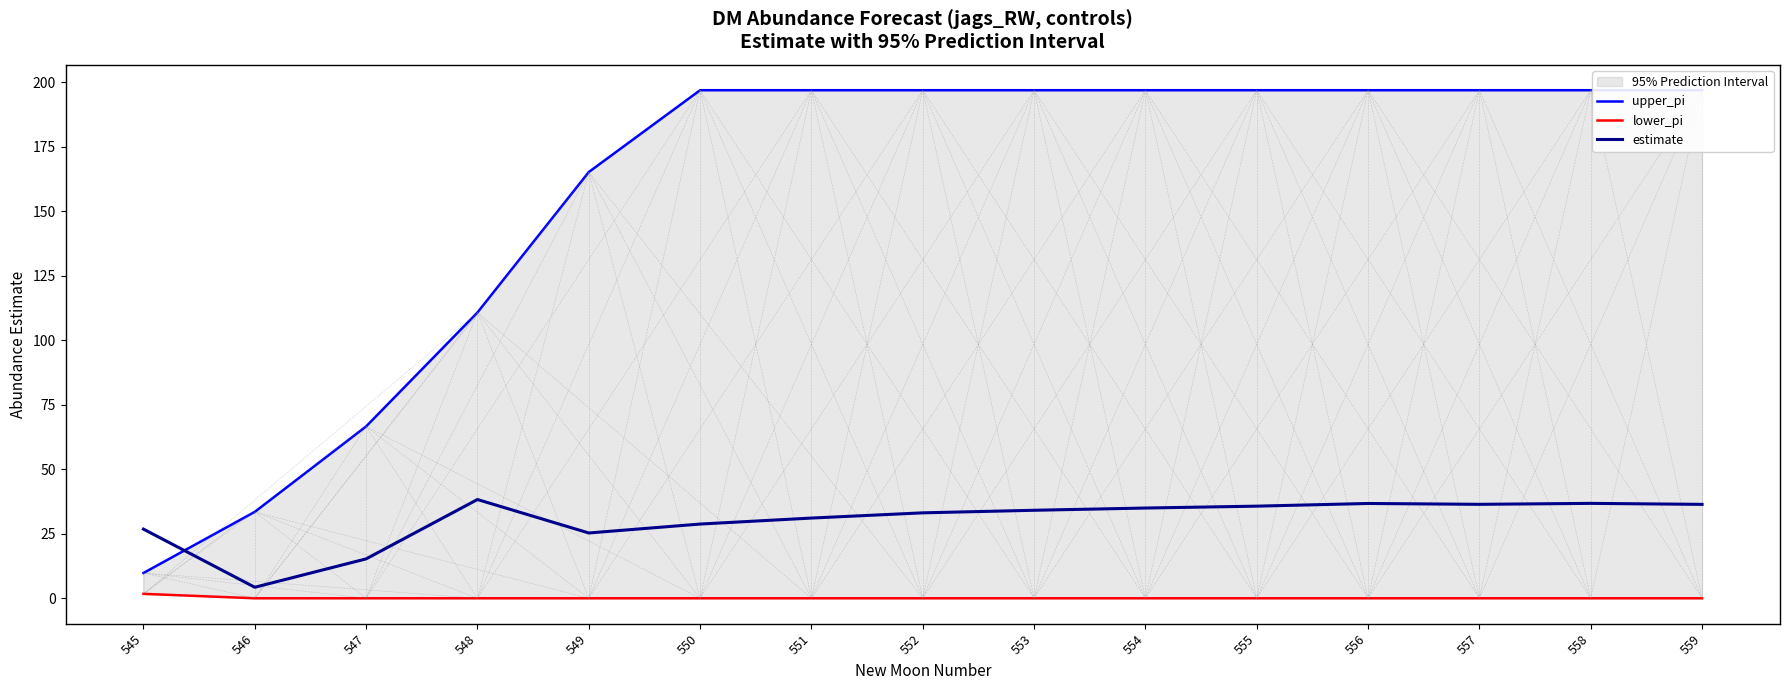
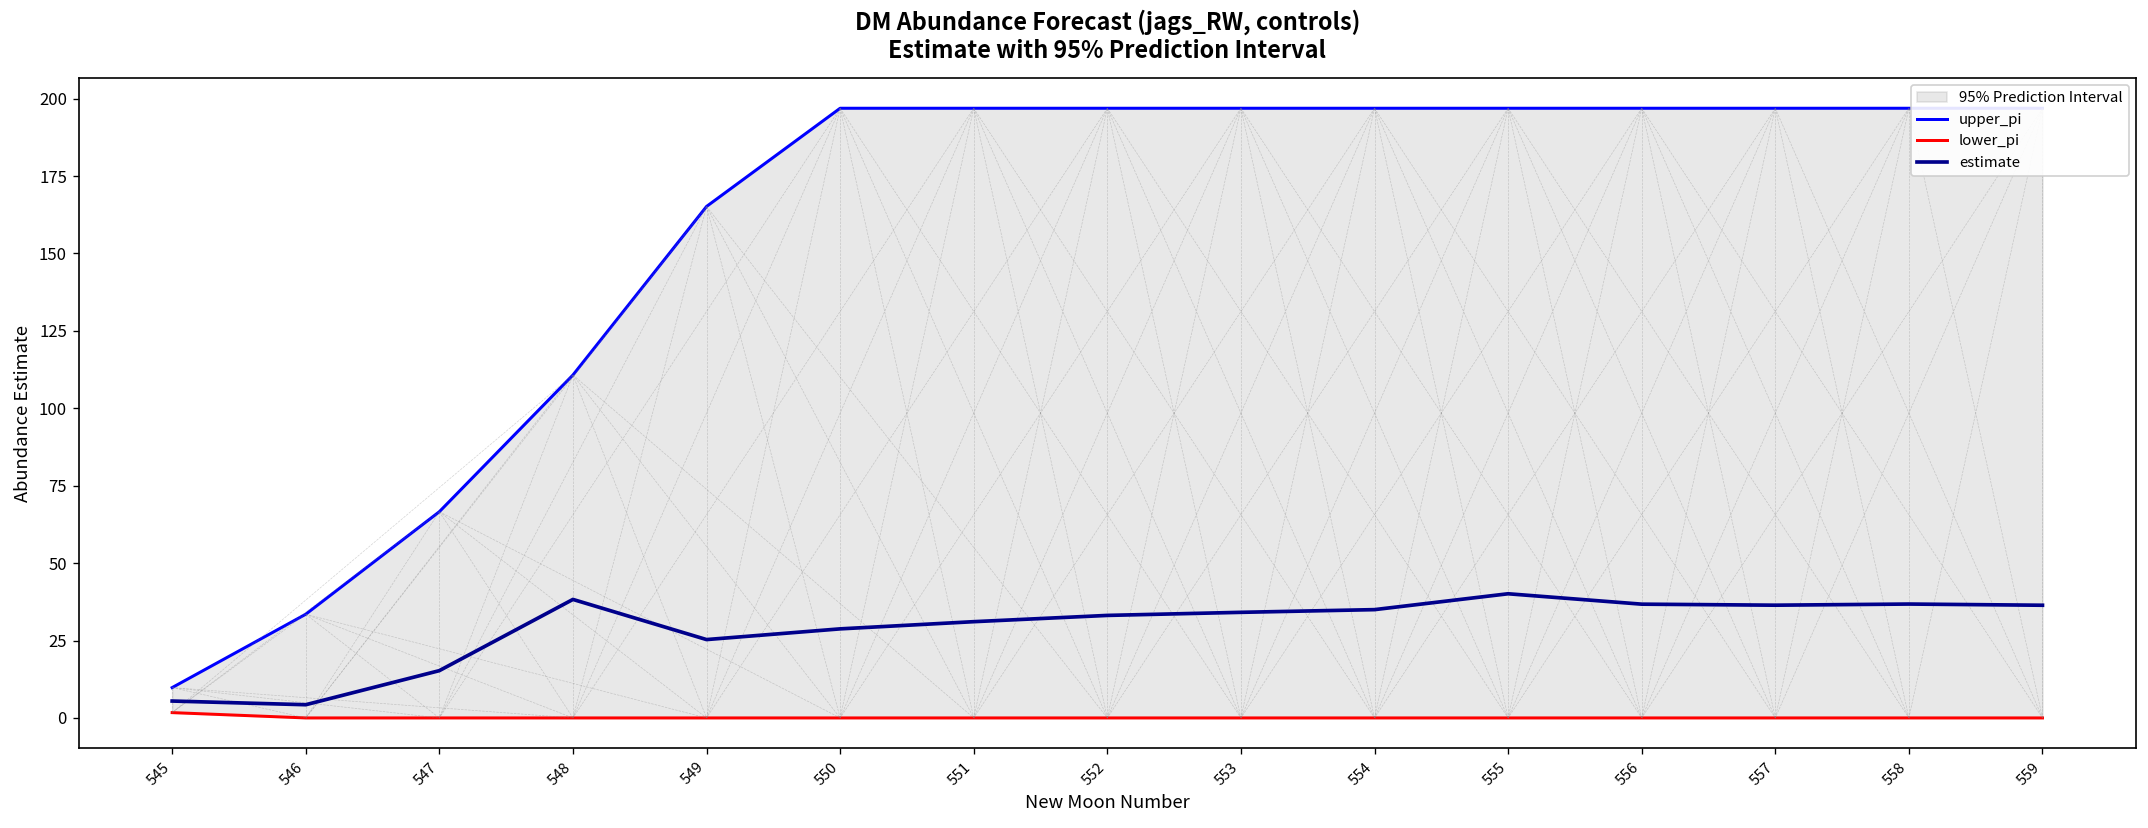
estimate, 545: 27 -> 5
estimate, 555: 36 -> 40
